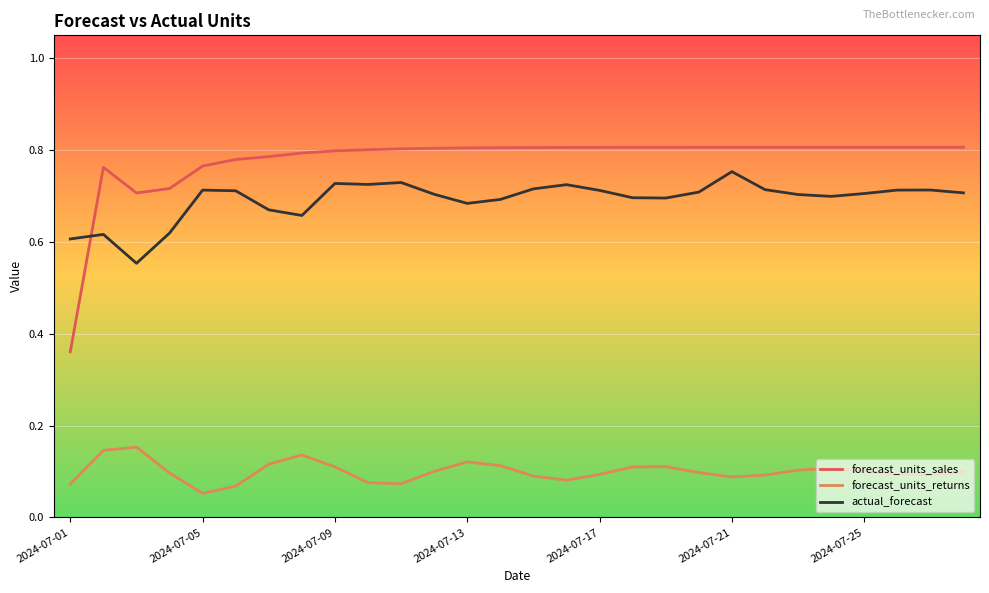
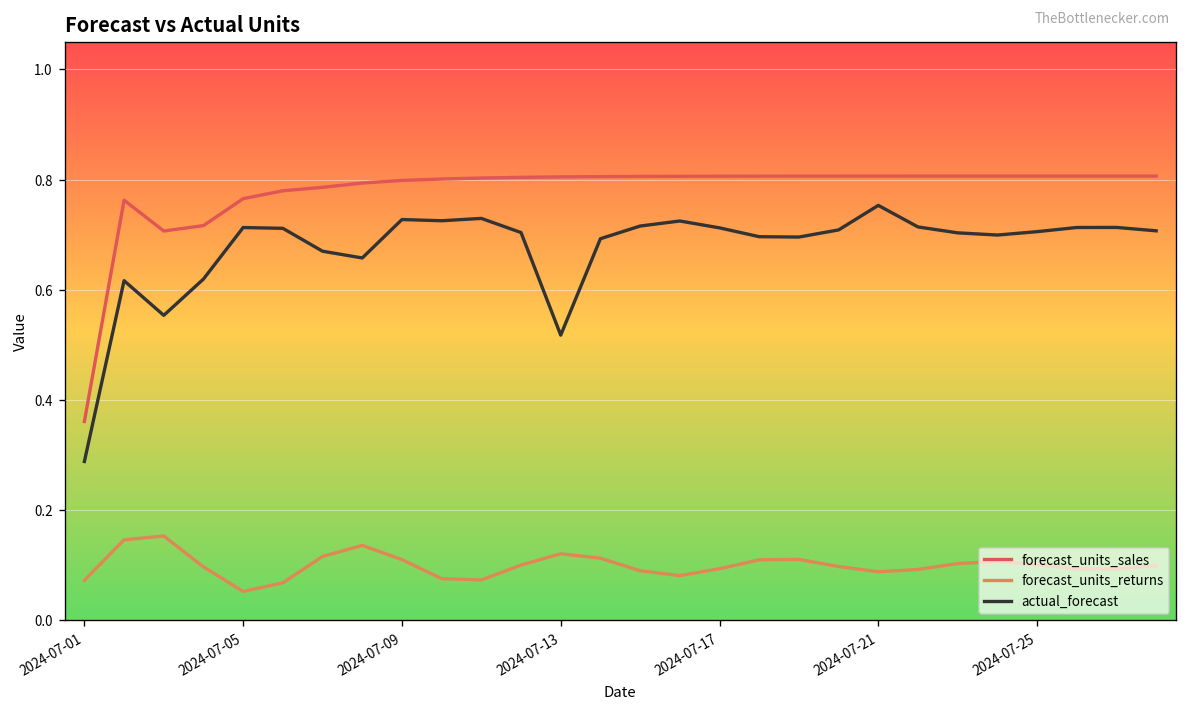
actual_forecast, 2024-07-01: 0.61 -> 0.29
actual_forecast, 2024-07-13: 0.68 -> 0.52
